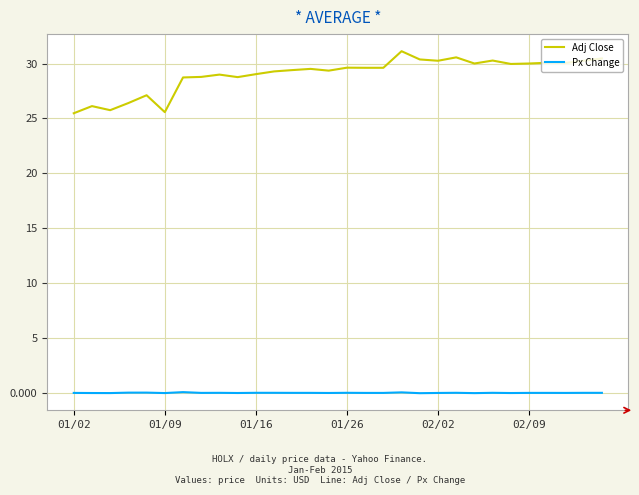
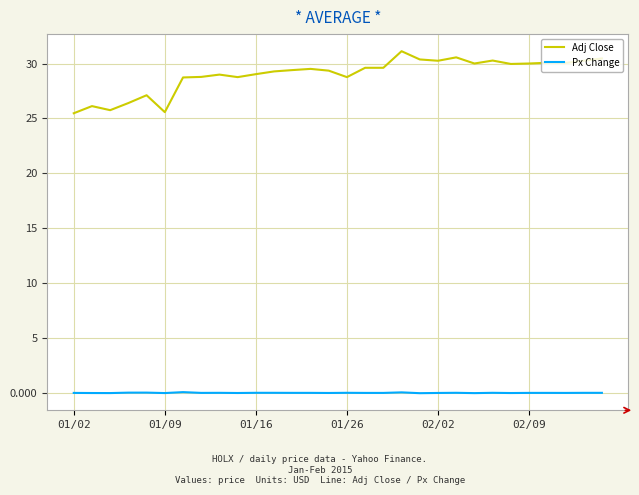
Adj Close, 01/26: 29.6 -> 28.8
